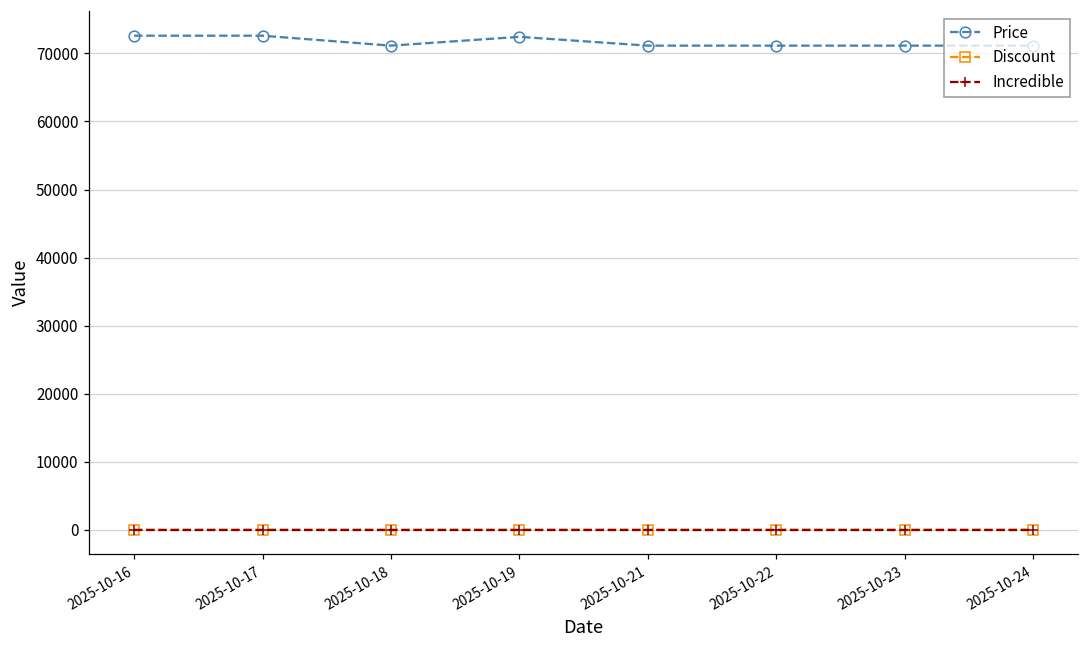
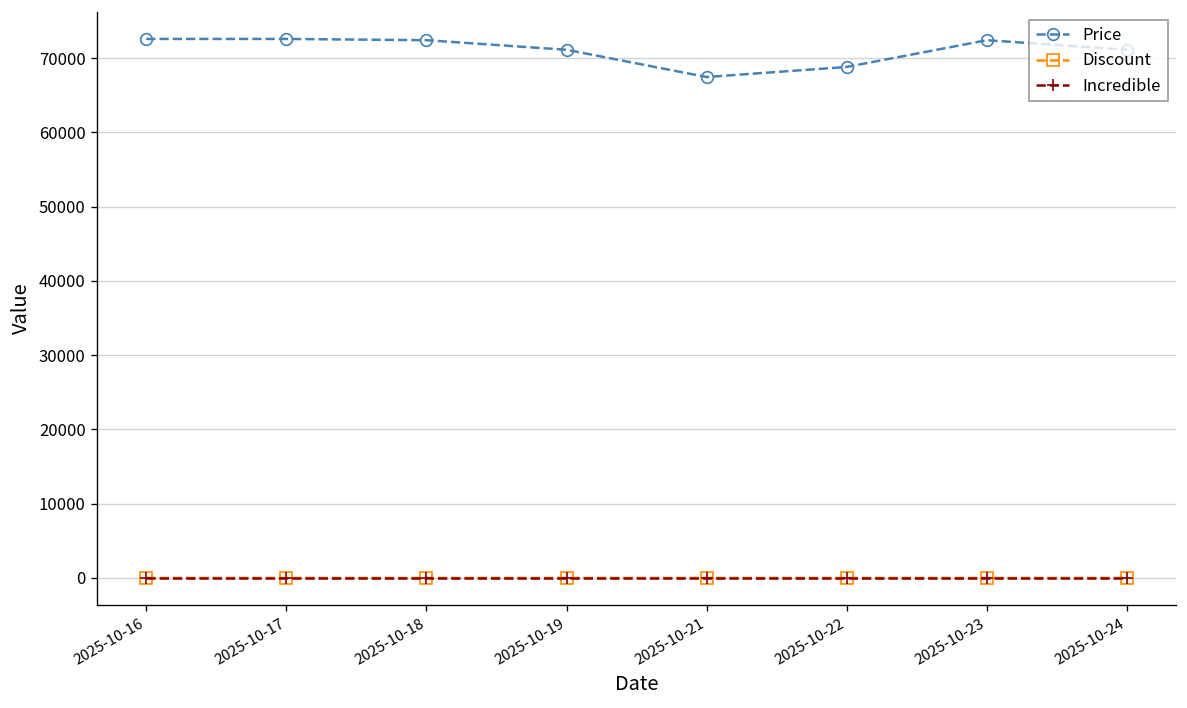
Price, 2025-10-18: 71000 -> 72000
Price, 2025-10-19: 72000 -> 71000
Price, 2025-10-21: 71000 -> 67000
Price, 2025-10-22: 71000 -> 69000
Price, 2025-10-23: 71000 -> 72000
